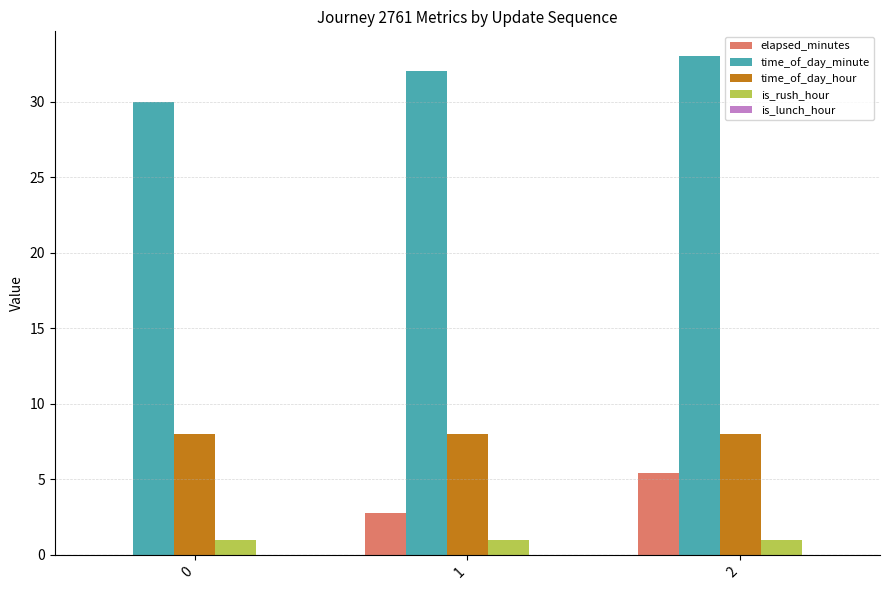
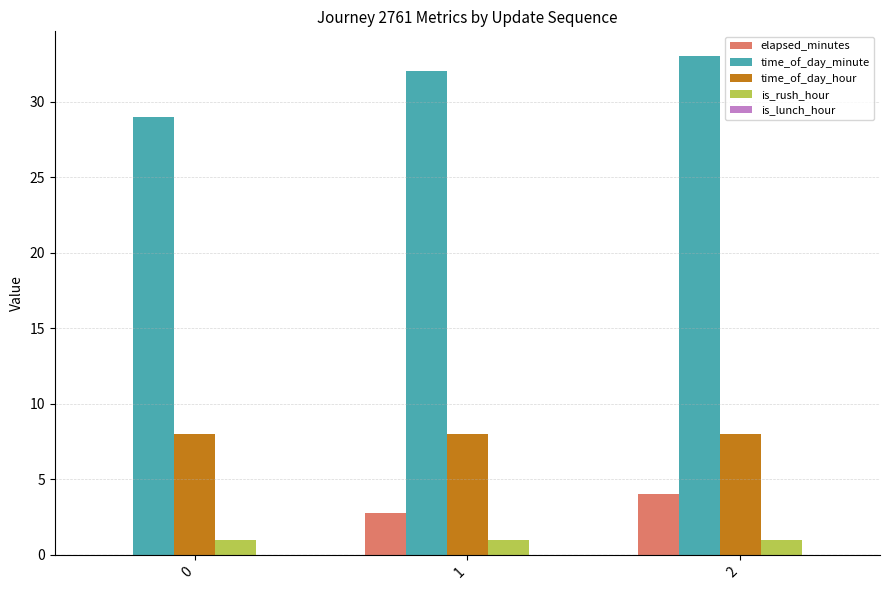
time_of_day_minute, 0: 30 -> 29
elapsed_minutes, 2: 5.4 -> 4.0
